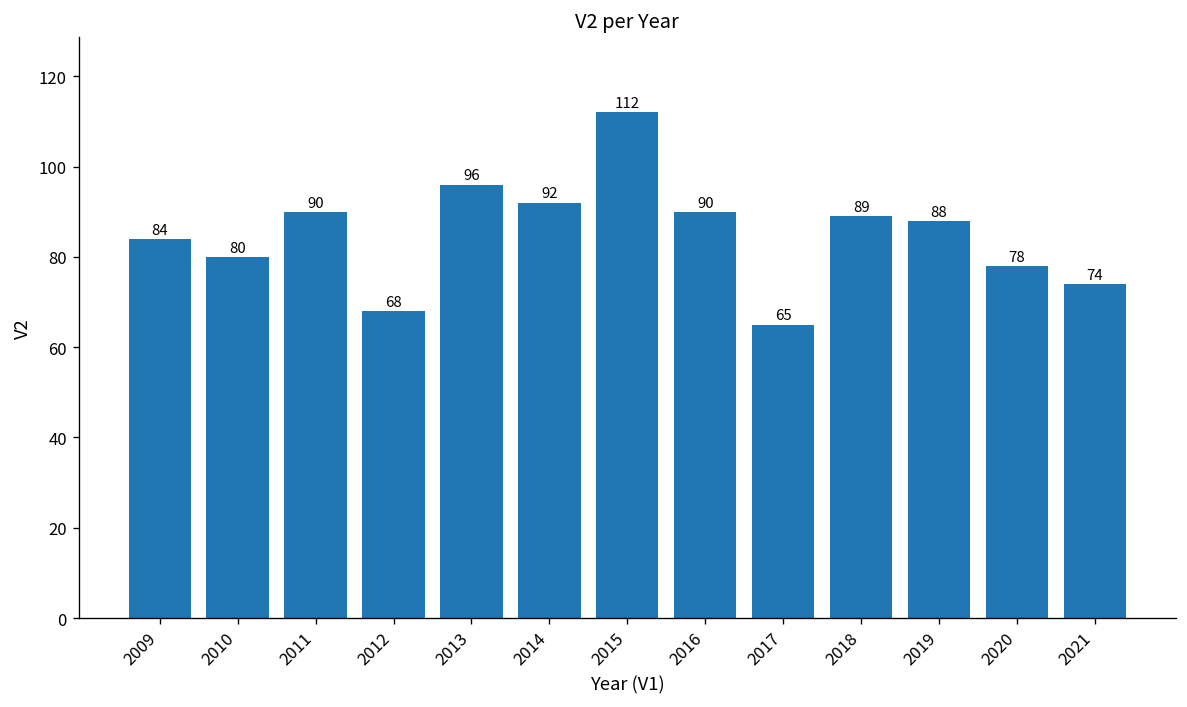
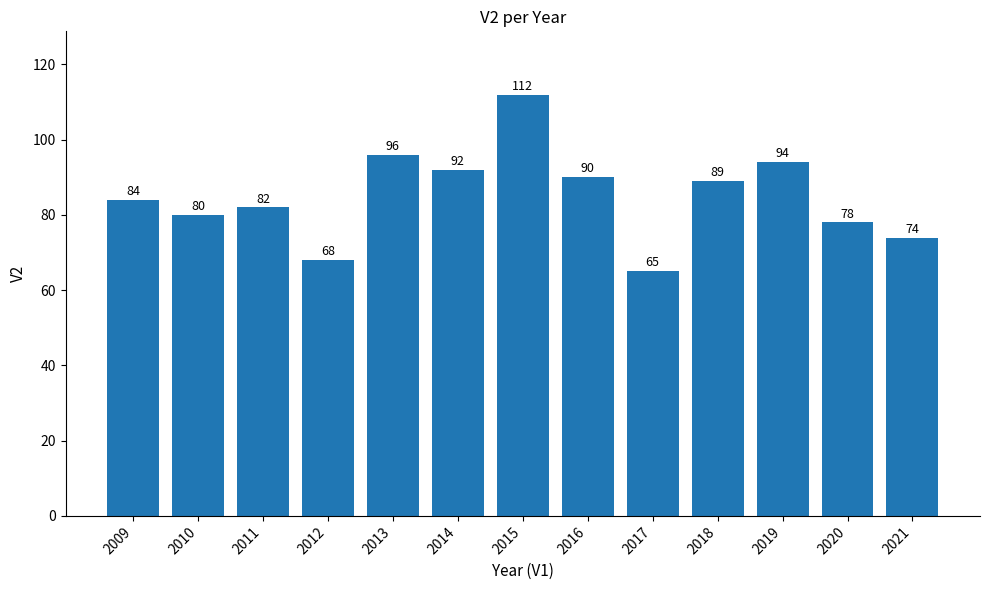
2011: 90 -> 82
2019: 88 -> 94
